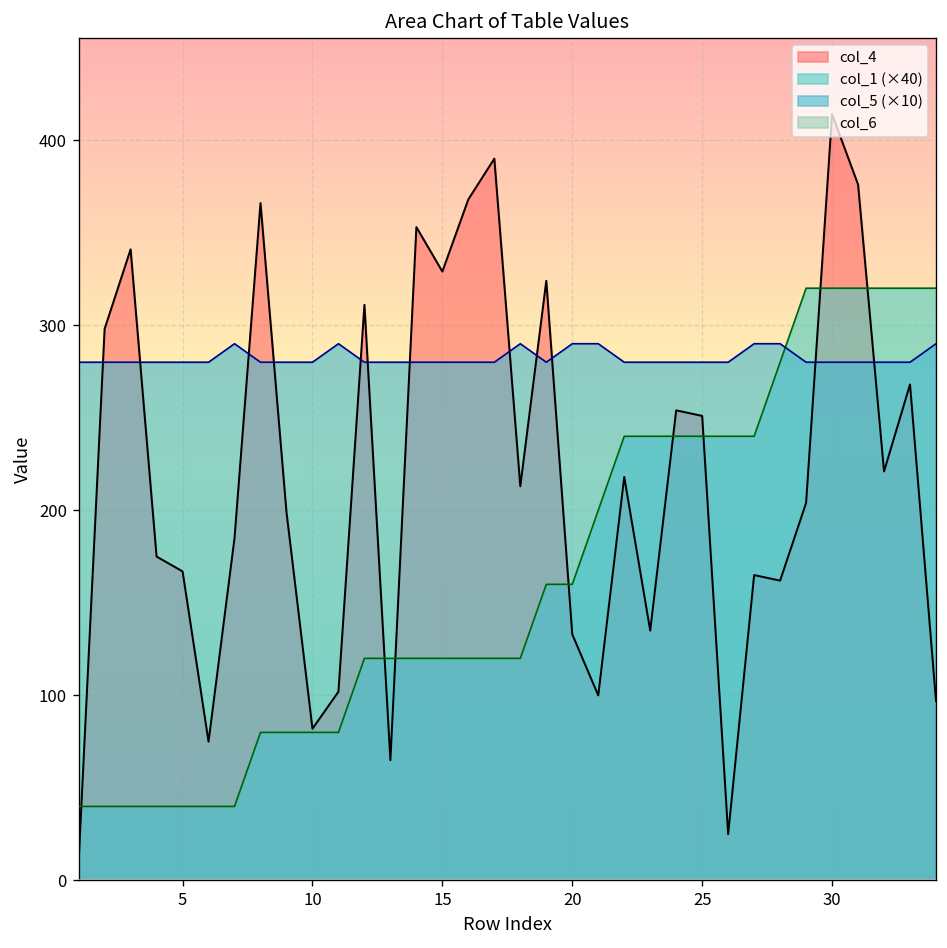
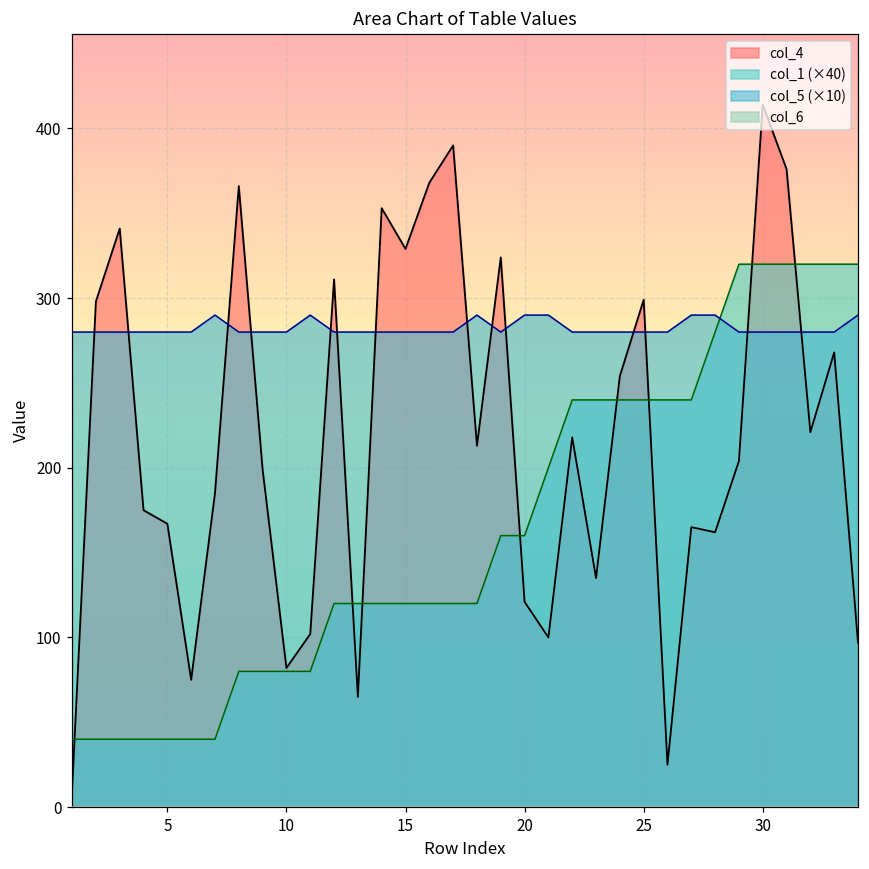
col_4, 20: 133 -> 121
col_4, 25: 251 -> 299
